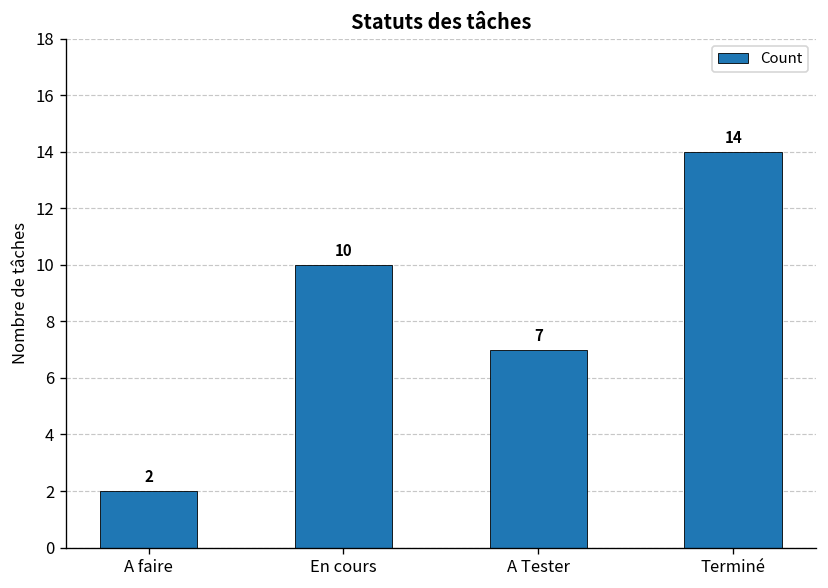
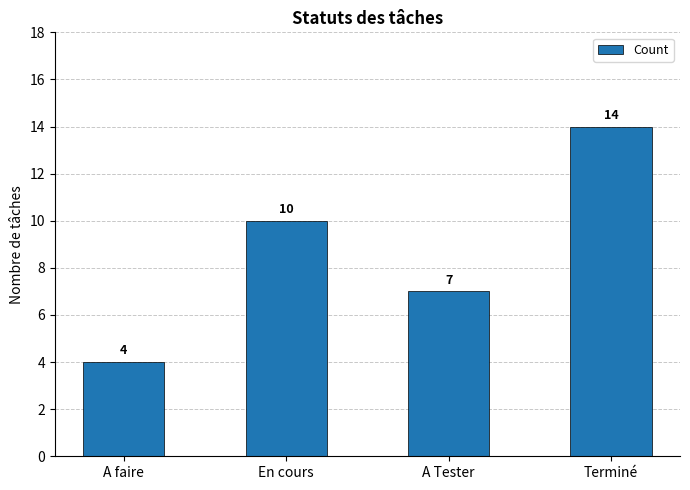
A faire: 2 -> 4
